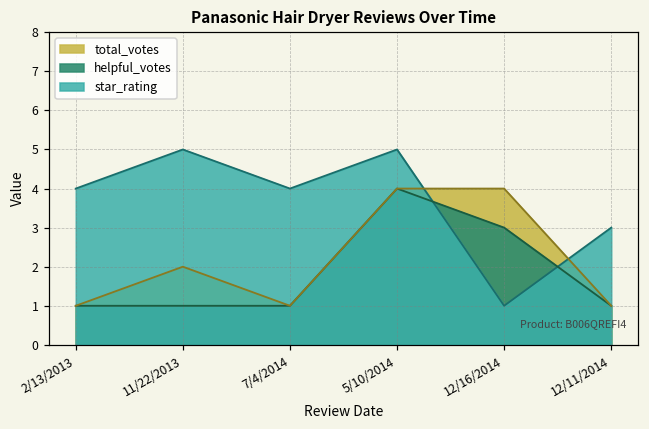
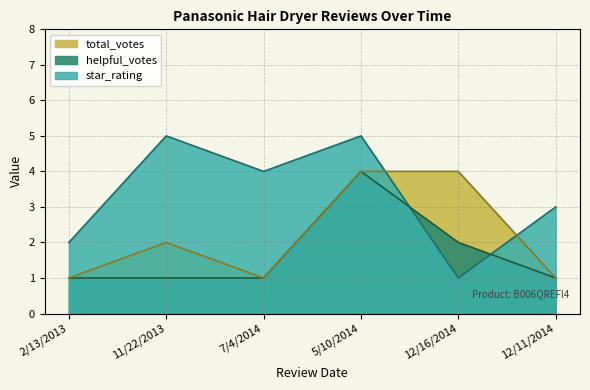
star_rating, 2/13/2013: 4 -> 2
helpful_votes, 12/16/2014: 3 -> 2
